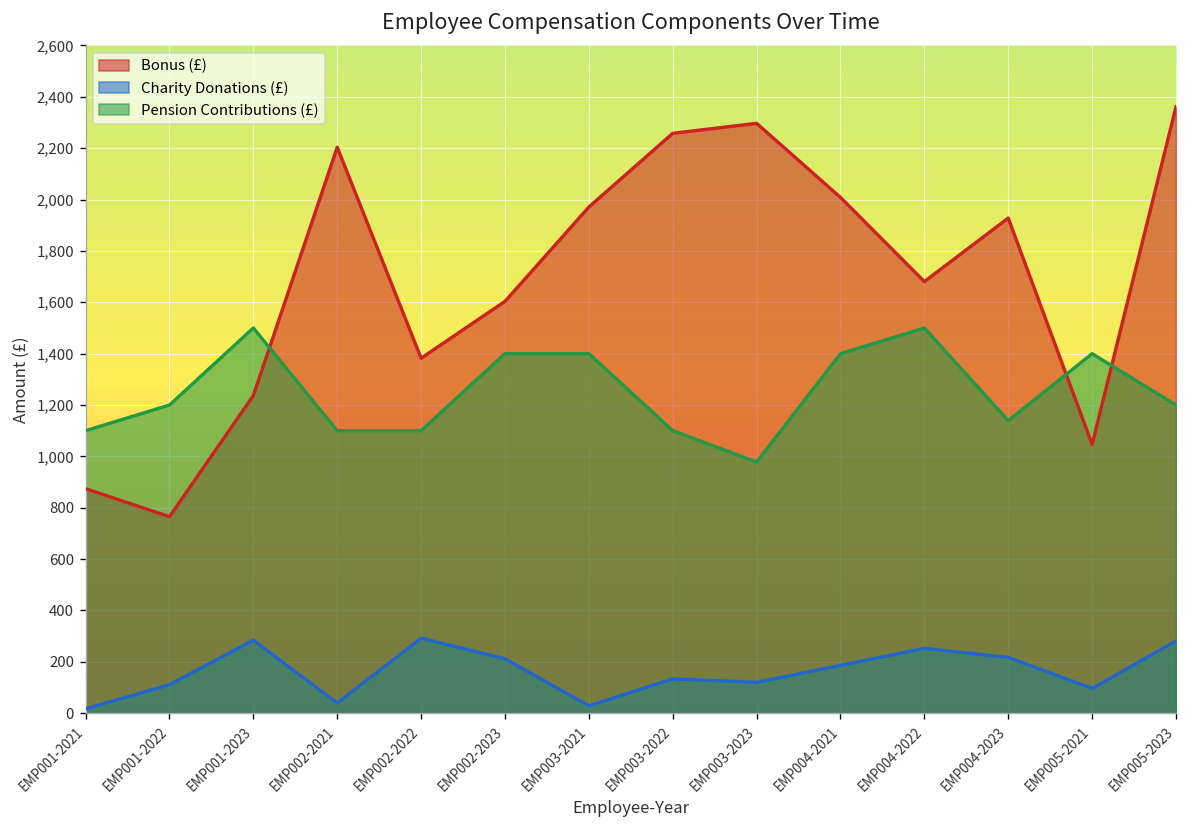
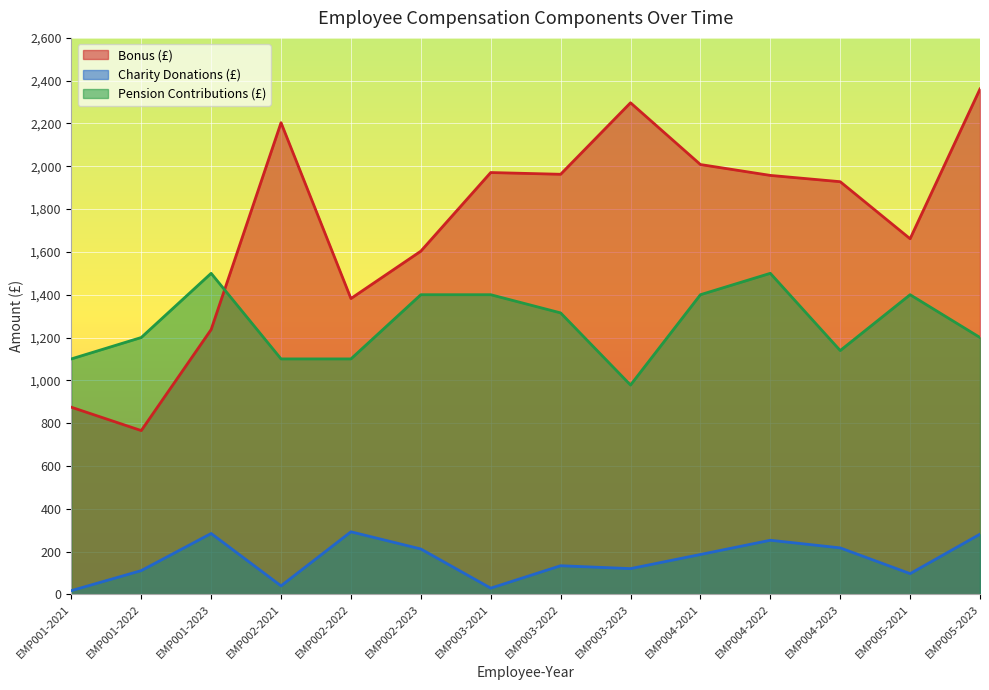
Bonus (£), EMP003-2022: 2,260 -> 1,960
Pension Contributions (£), EMP003-2022: 1,100 -> 1,320
Bonus (£), EMP004-2022: 1,680 -> 1,960
Bonus (£), EMP005-2021: 1,050 -> 1,660
